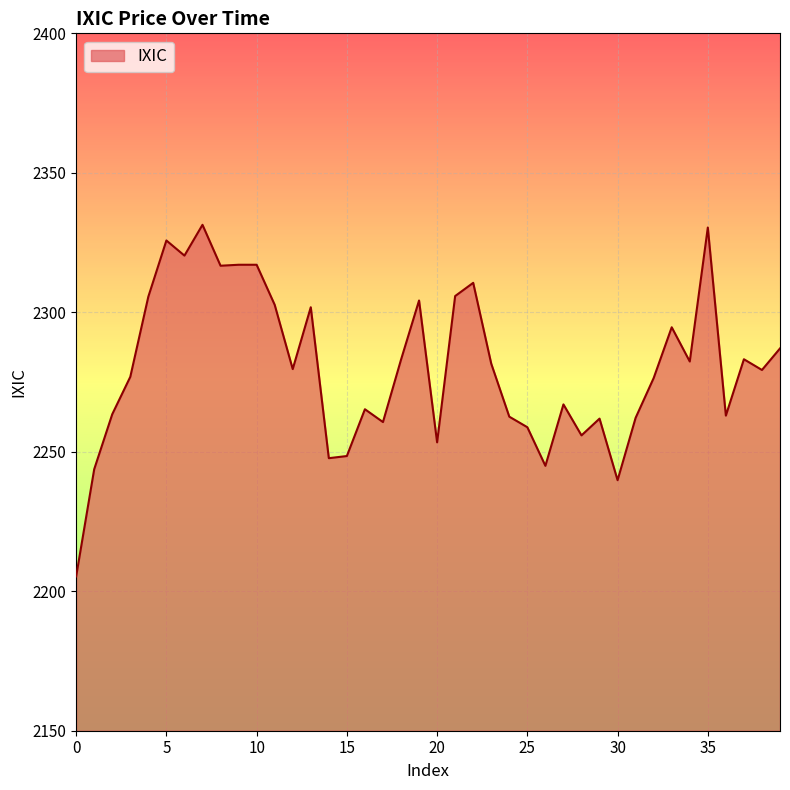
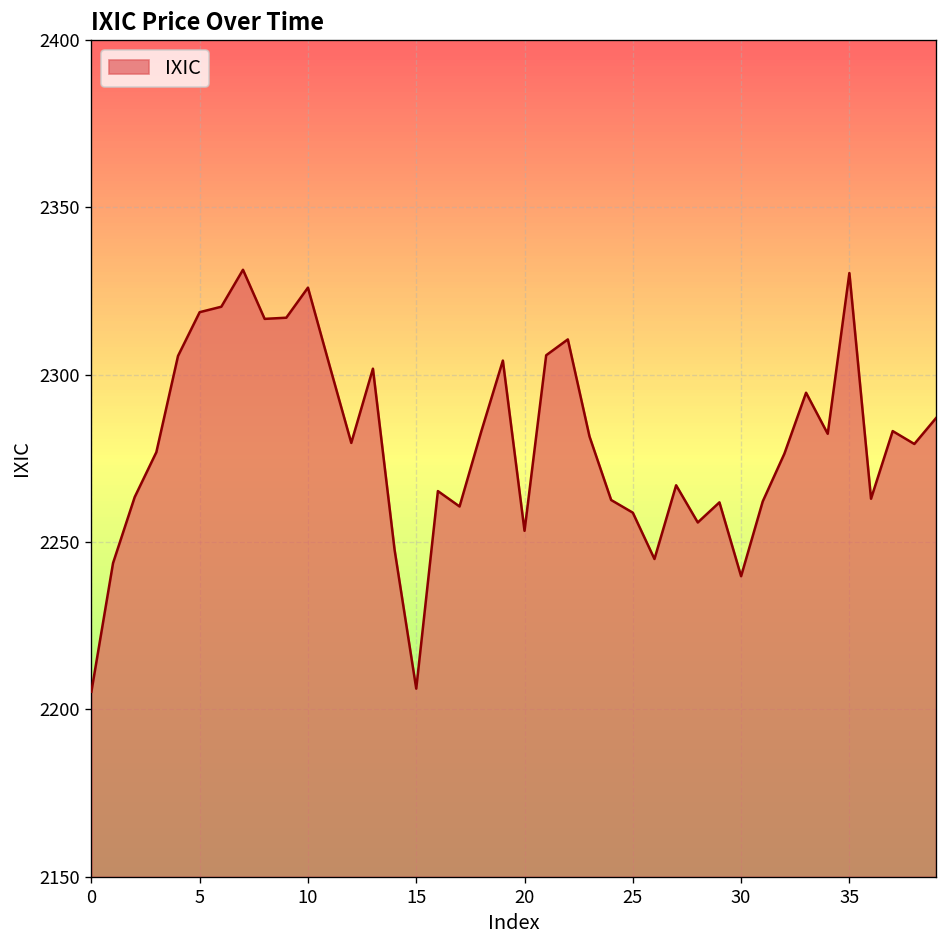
5: 2326 -> 2319
10: 2317 -> 2326
15: 2248 -> 2206
